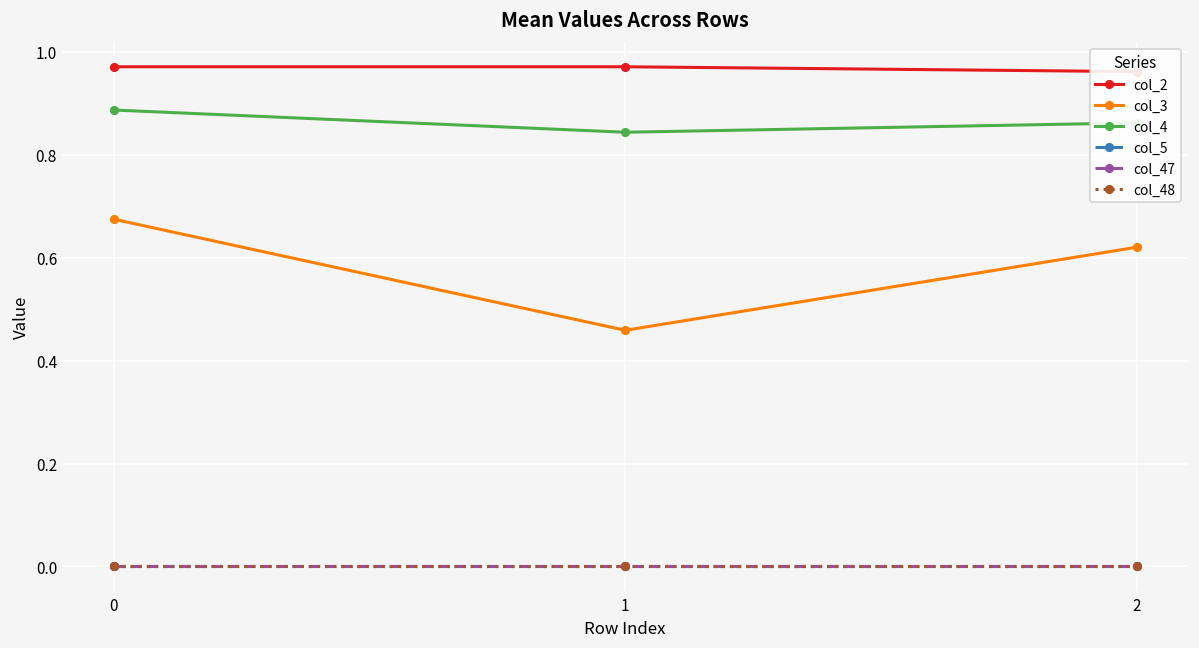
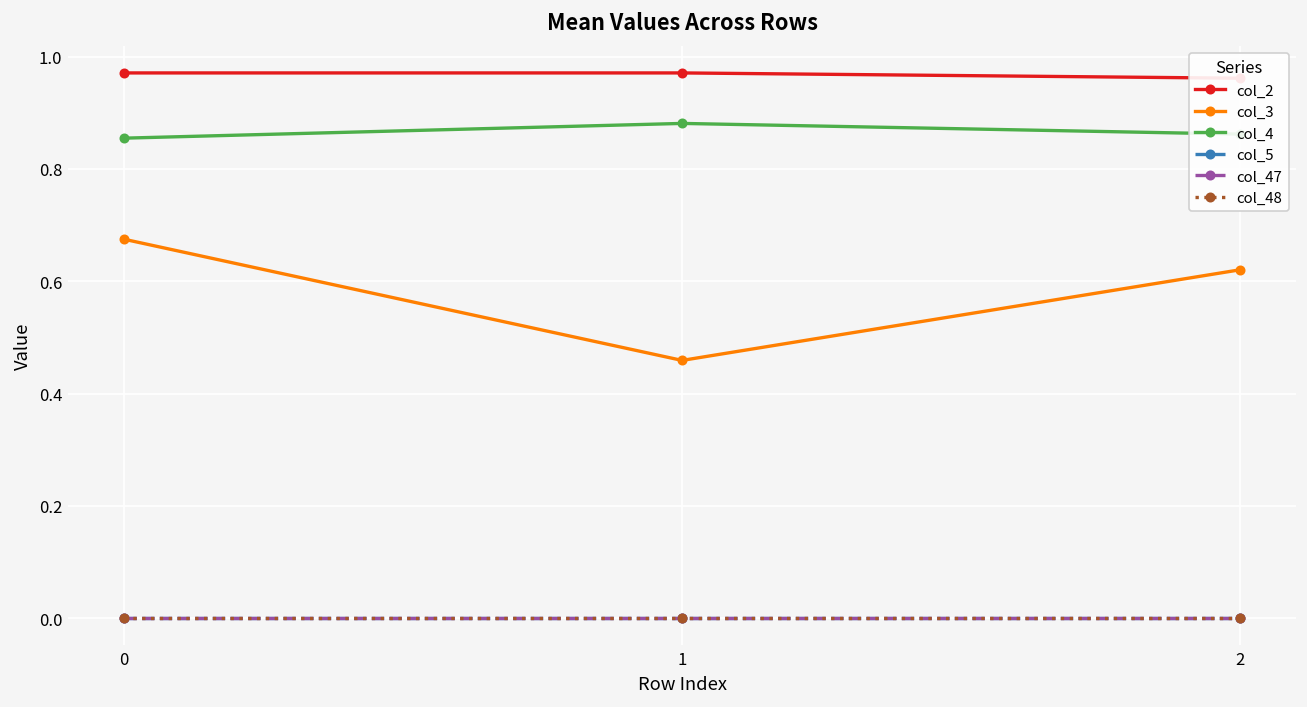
col_4, 0: 0.89 -> 0.85
col_4, 1: 0.84 -> 0.88
